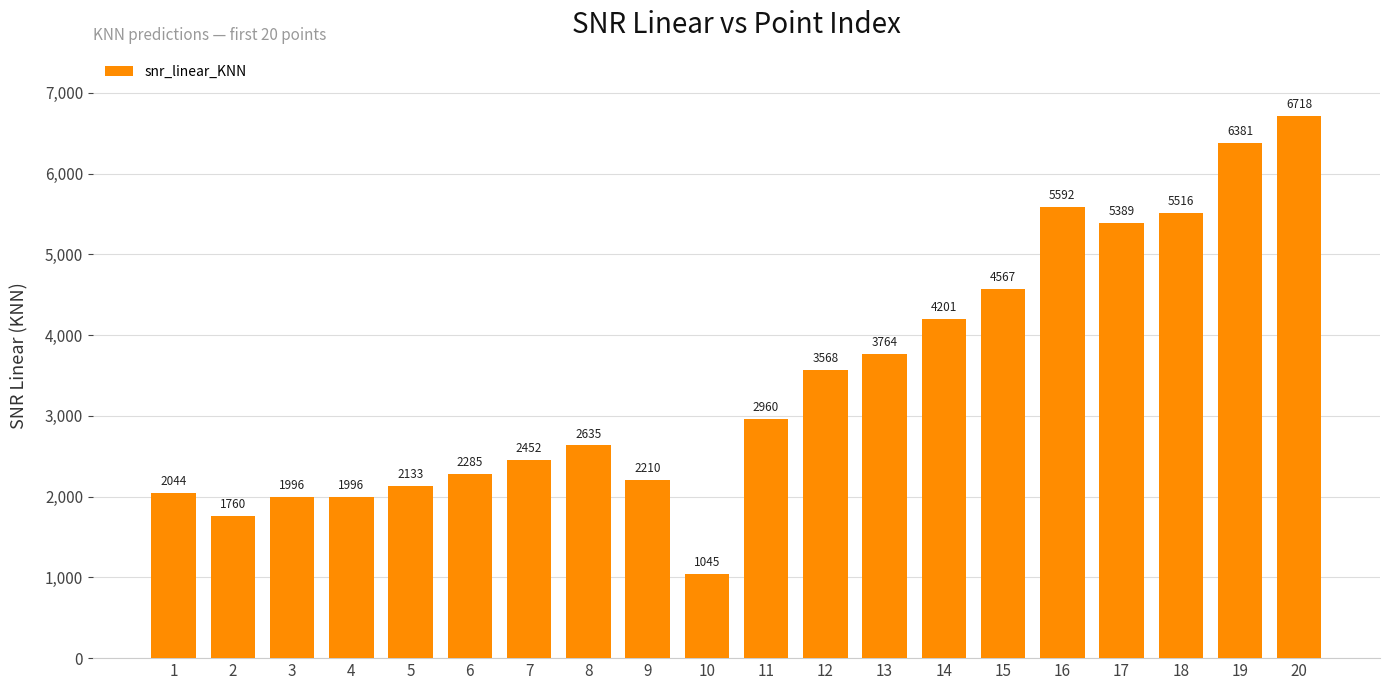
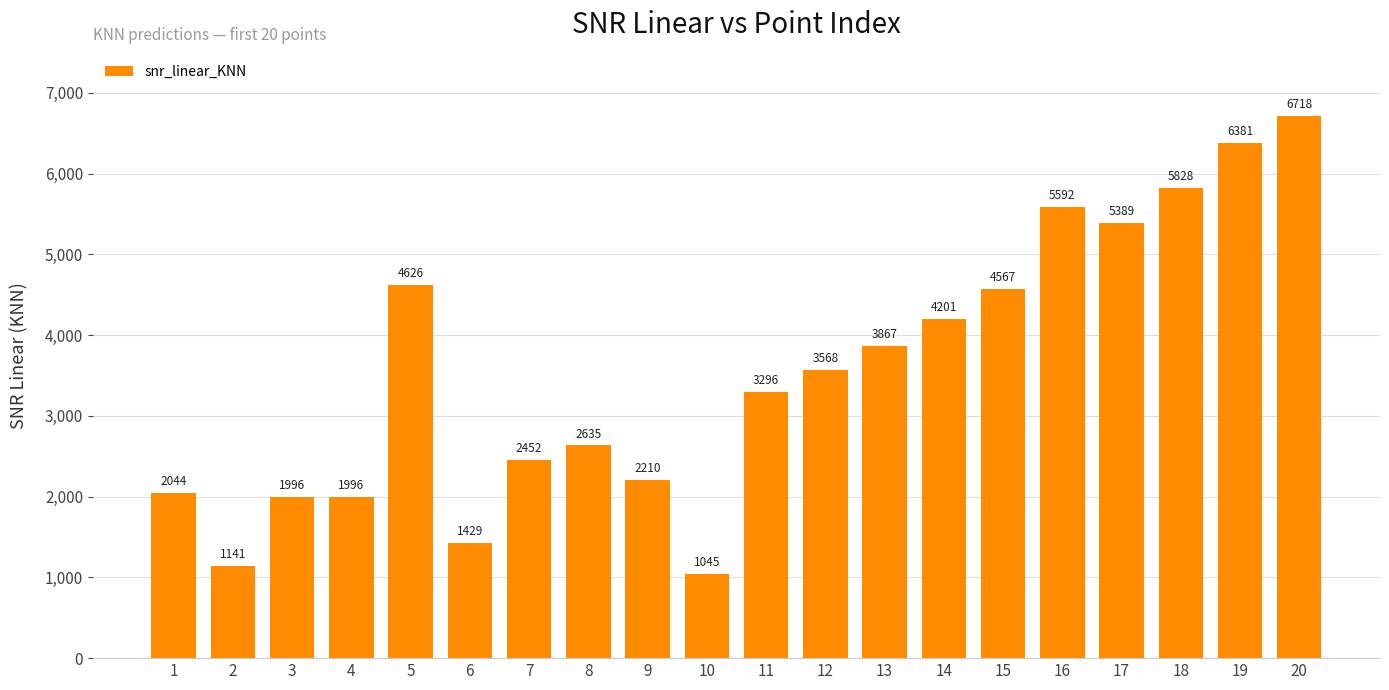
2: 1760 -> 1141
5: 2133 -> 4626
6: 2285 -> 1429
11: 2960 -> 3296
13: 3764 -> 3867
18: 5516 -> 5828
